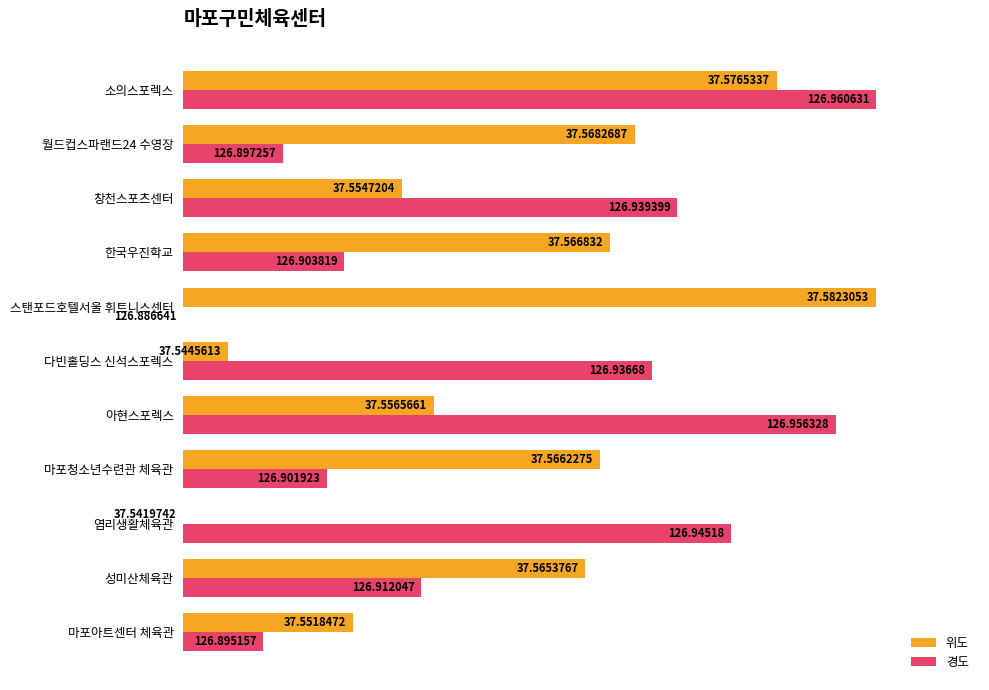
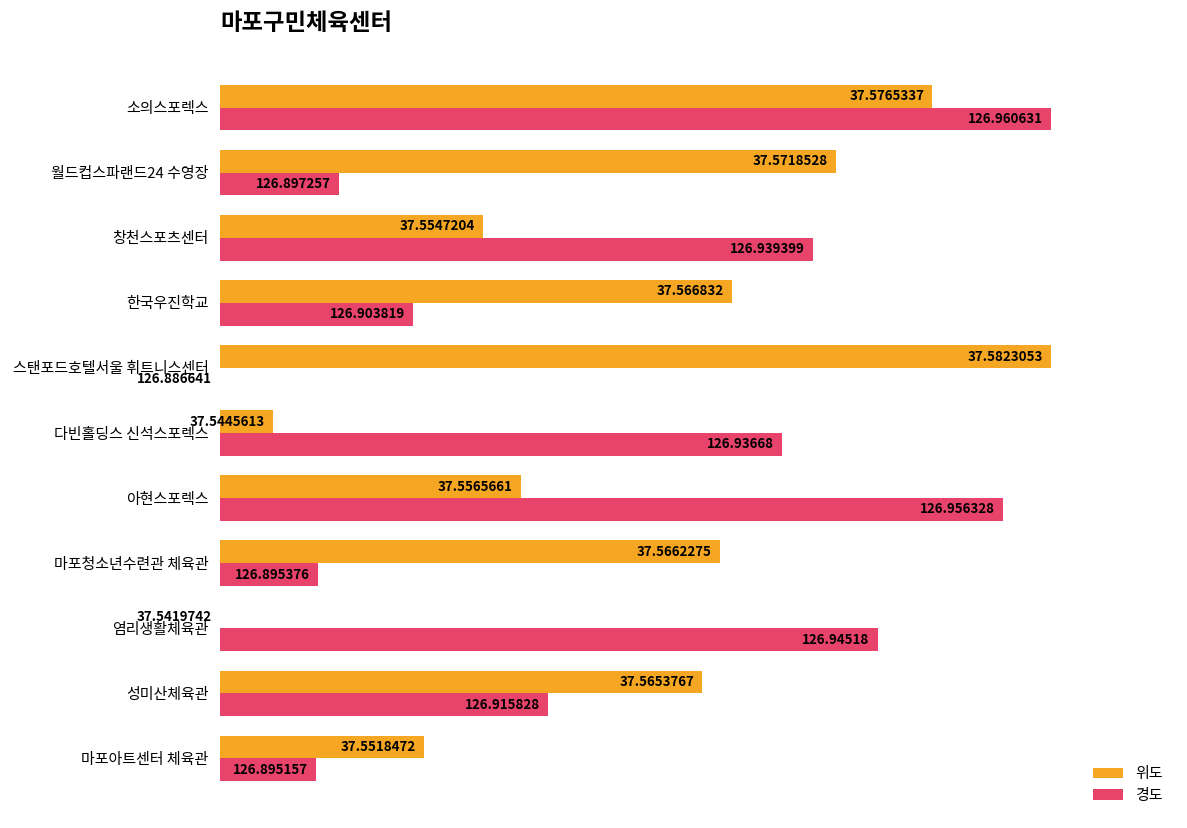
위도, 월드컵스파랜드24 수영장: 37.5682687 -> 37.5718528
경도, 마포청소년수련관 체육관: 126.901923 -> 126.895376
경도, 성미산체육관: 126.912047 -> 126.915828
